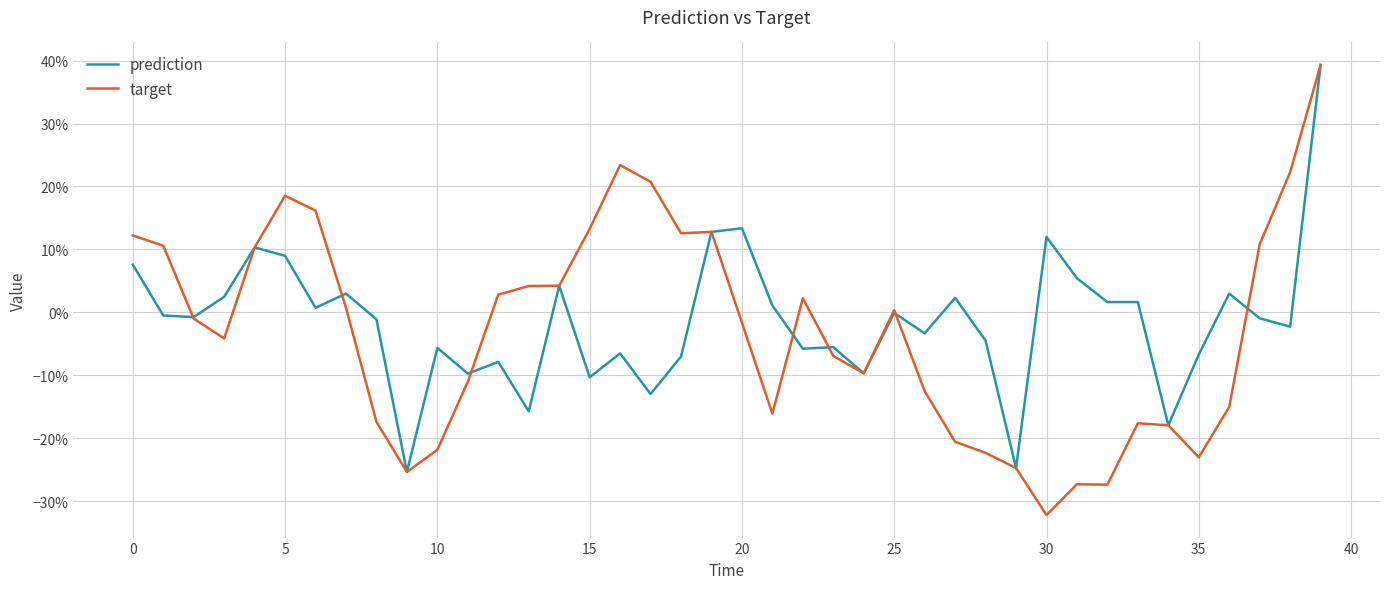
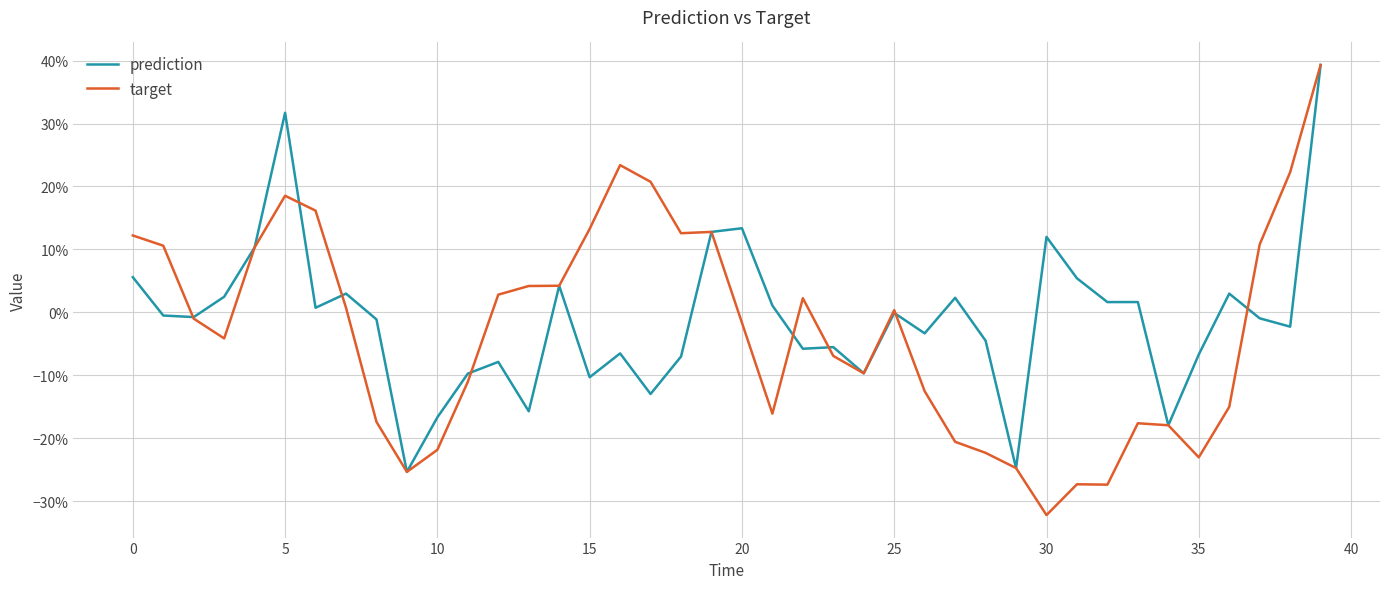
prediction, 0: 8% -> 6%
prediction, 5: 9% -> 32%
prediction, 10: -6% -> -17%
